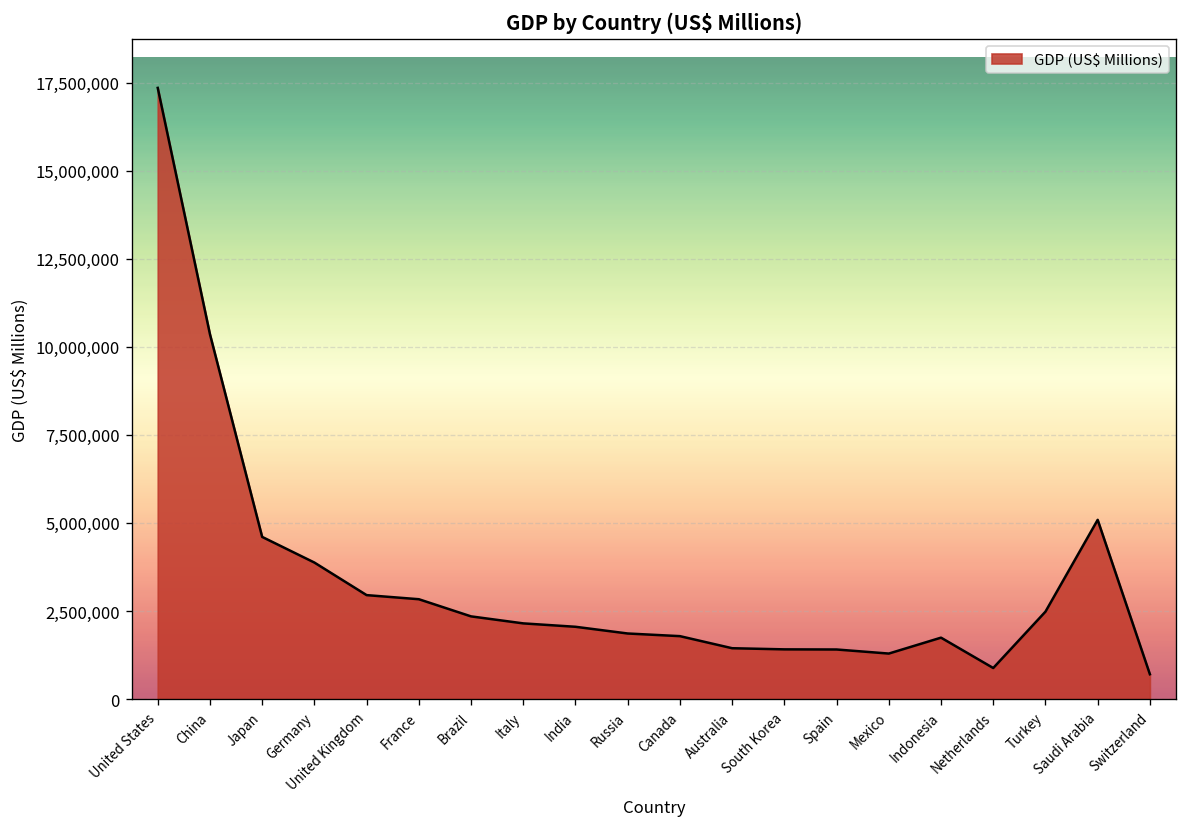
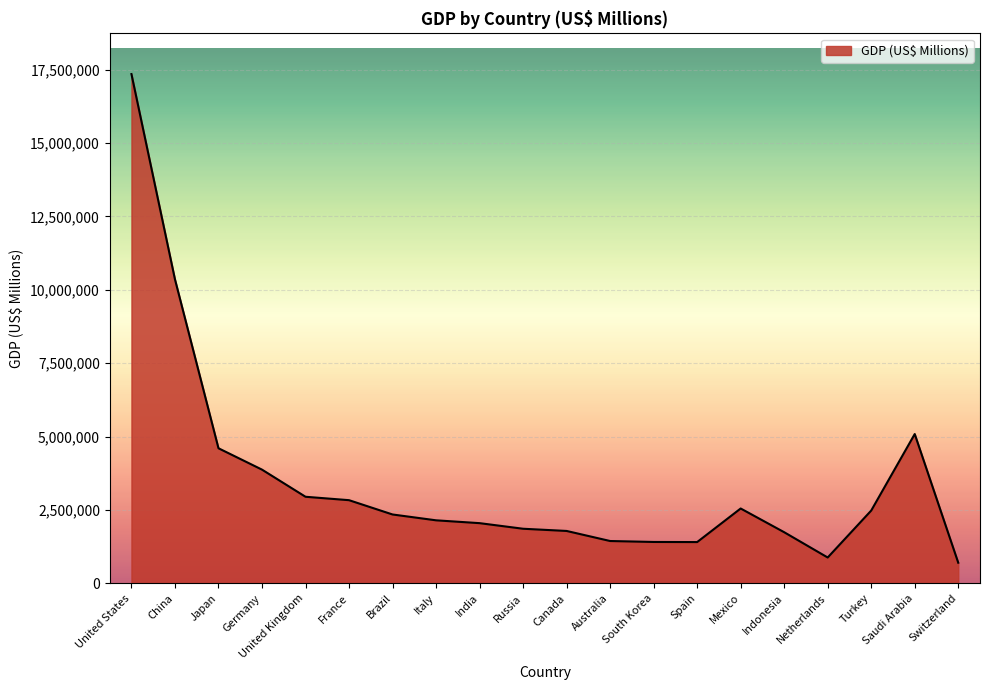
Mexico: 1,300,000 -> 2,600,000
